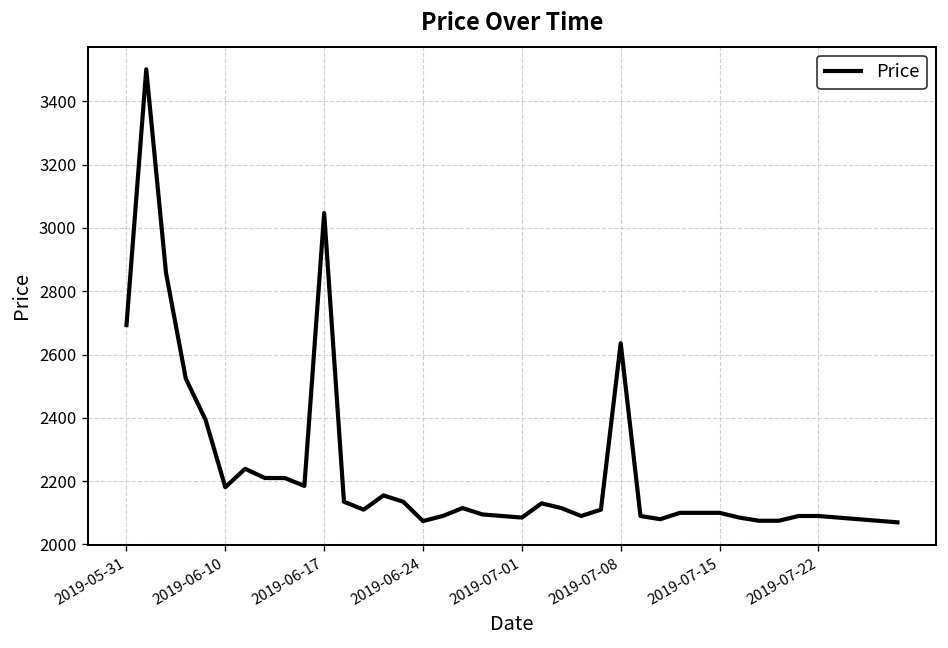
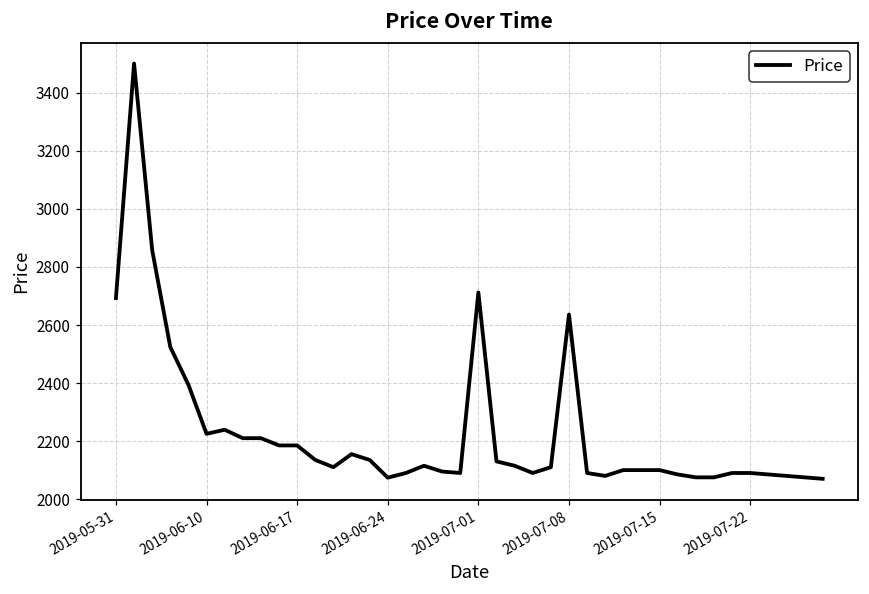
2019-06-10: 2180 -> 2230
2019-06-17: 3050 -> 2190
2019-07-01: 2090 -> 2710
